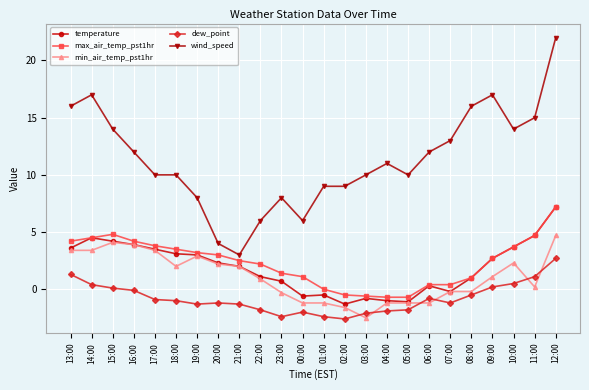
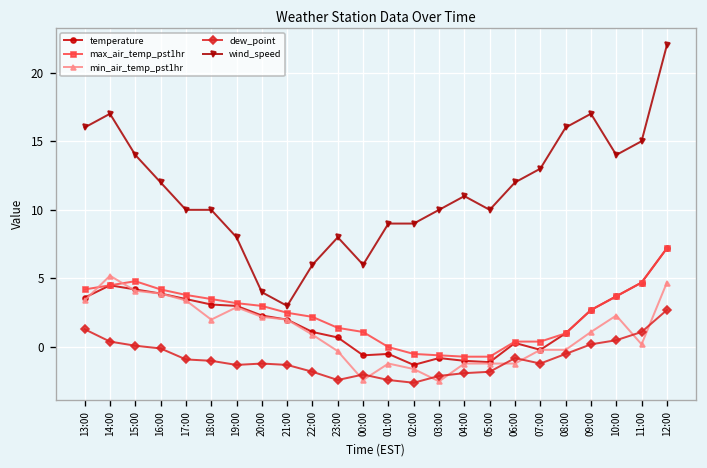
min_air_temp_pst1hr, 14:00: 3.4 -> 5.2
min_air_temp_pst1hr, 00:00: -1.2 -> -2.4
